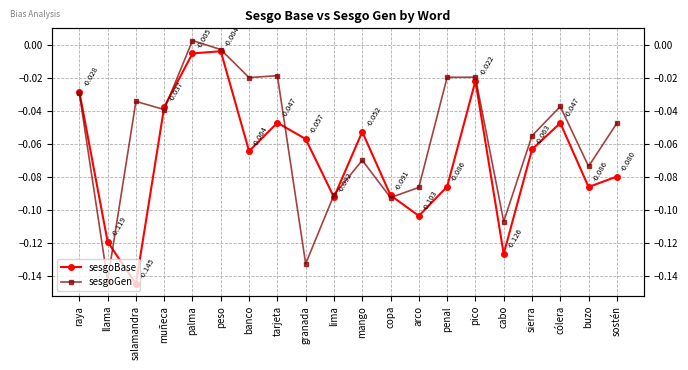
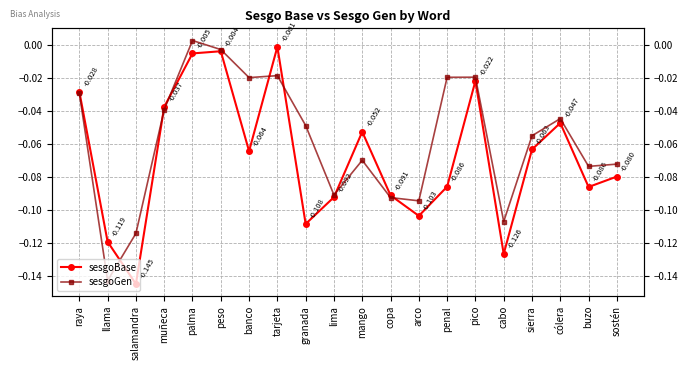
sesgoGen, salamandra: -0.034 -> -0.114
sesgoBase, tarjeta: -0.047 -> -0.001
sesgoBase, granada: -0.057 -> -0.108
sesgoGen, granada: -0.132 -> -0.049
sesgoGen, arco: -0.086 -> -0.094
sesgoGen, cólera: -0.037 -> -0.044
sesgoGen, sostén: -0.047 -> -0.072
